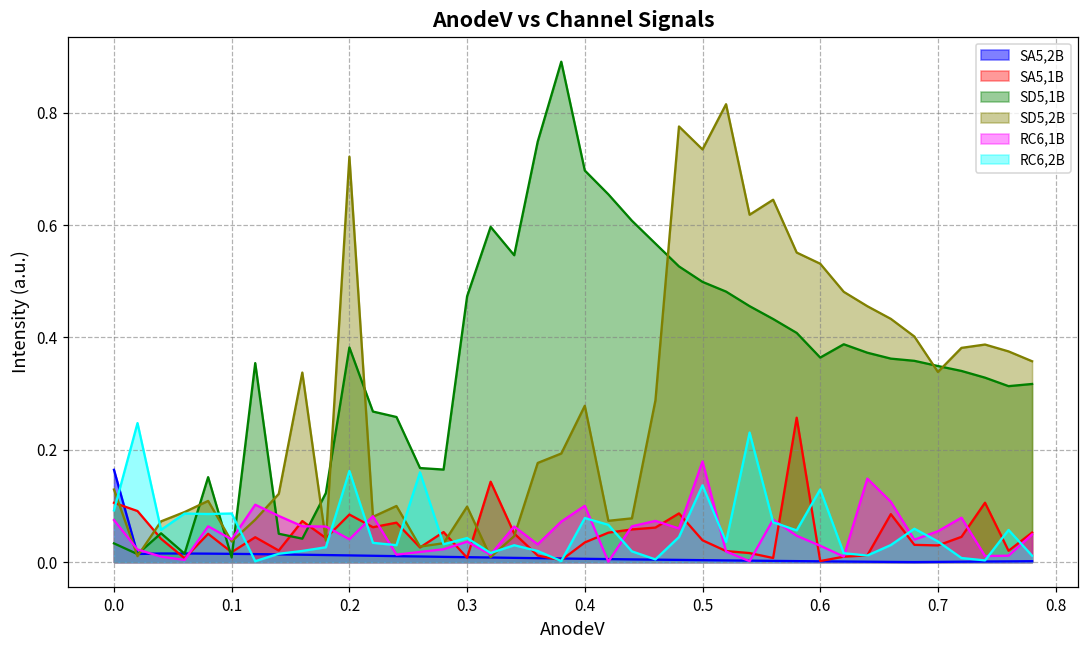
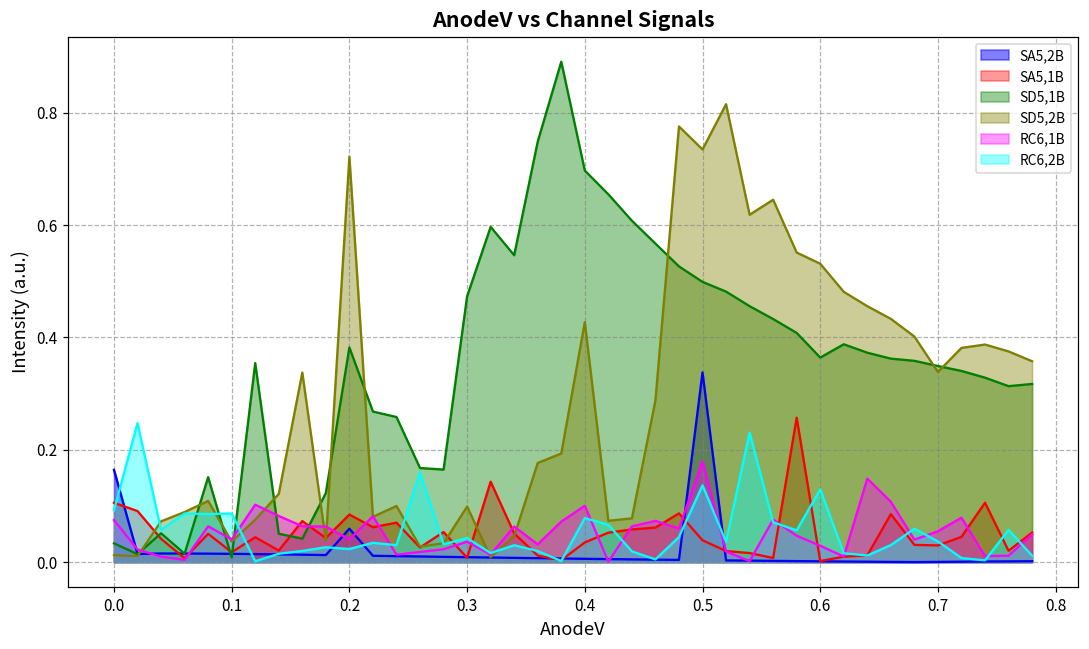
SD5,2B, 0.0: 0.13 -> 0.01
SA5,2B, 0.2: 0.01 -> 0.06
RC6,2B, 0.2: 0.16 -> 0.02
SD5,2B, 0.4: 0.28 -> 0.43
SA5,2B, 0.5: 0.00 -> 0.34
